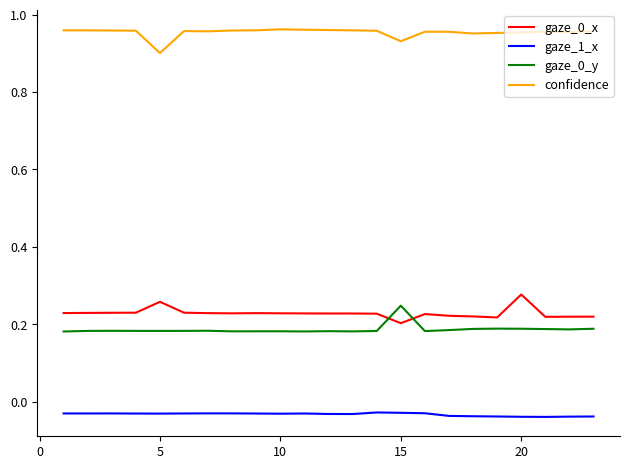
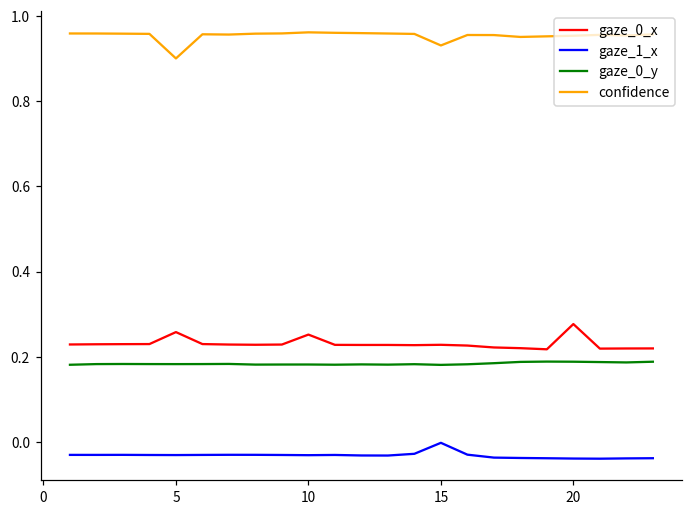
gaze_0_x, 10: 0.23 -> 0.25
gaze_0_x, 15: 0.20 -> 0.23
gaze_1_x, 15: -0.03 -> 0.00
gaze_0_y, 15: 0.25 -> 0.18
